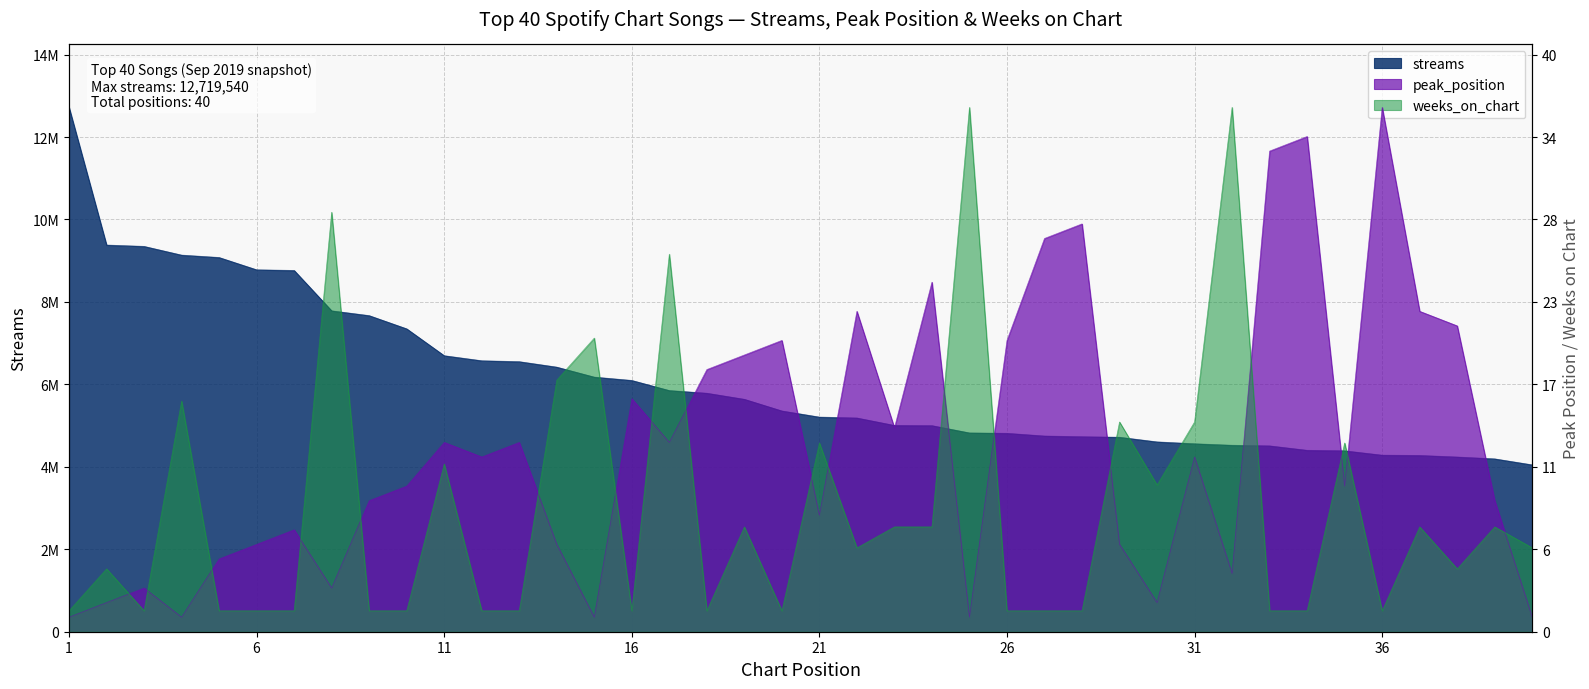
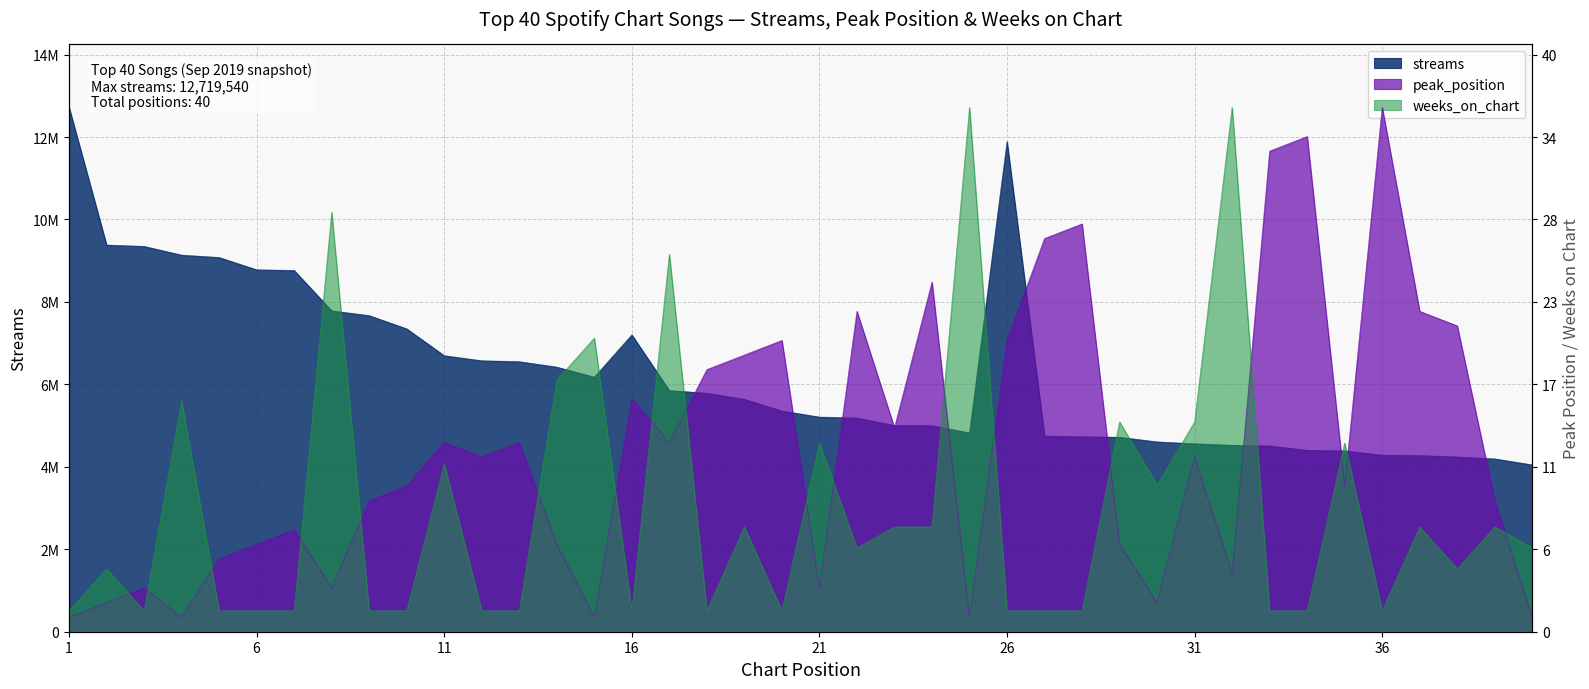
streams, 16: 6100000 -> 7200000
streams, 26: 4800000 -> 11900000
peak_position, 21: 8.1 -> 3.0
